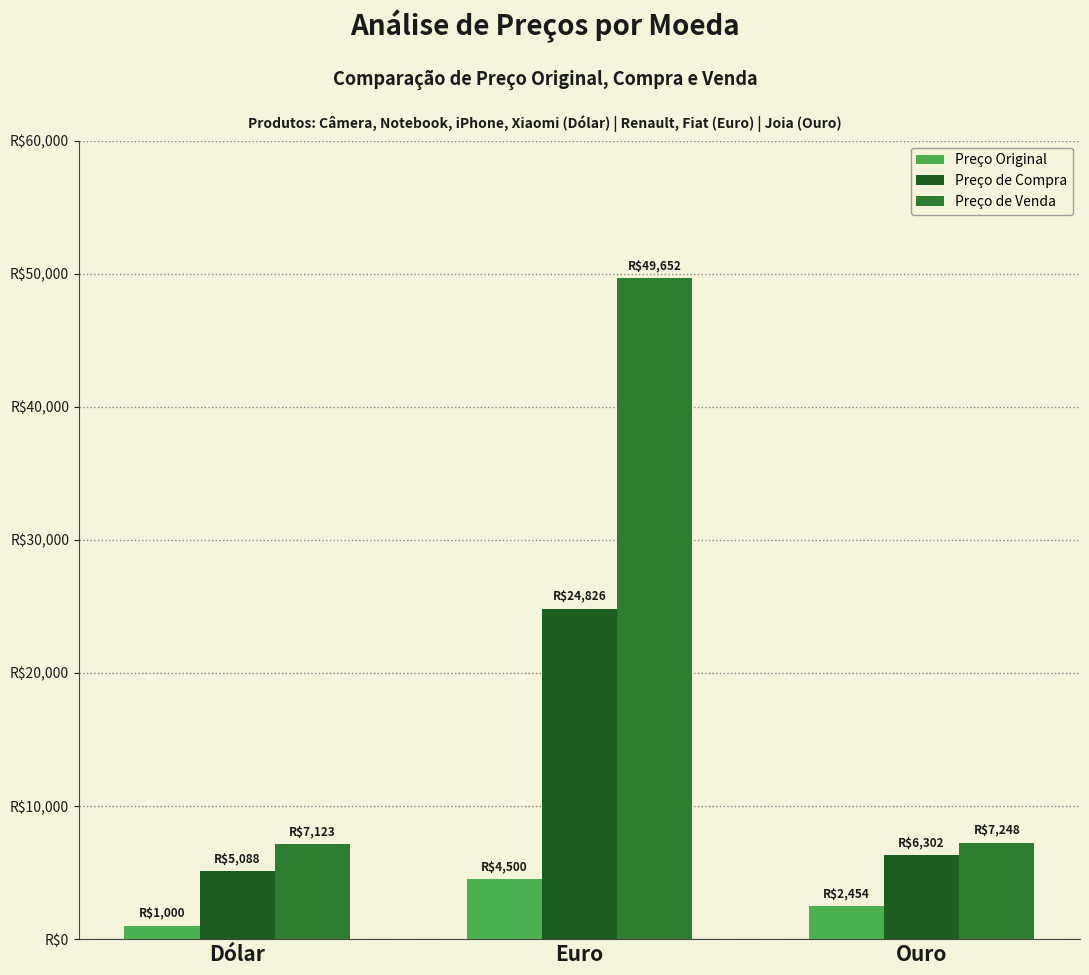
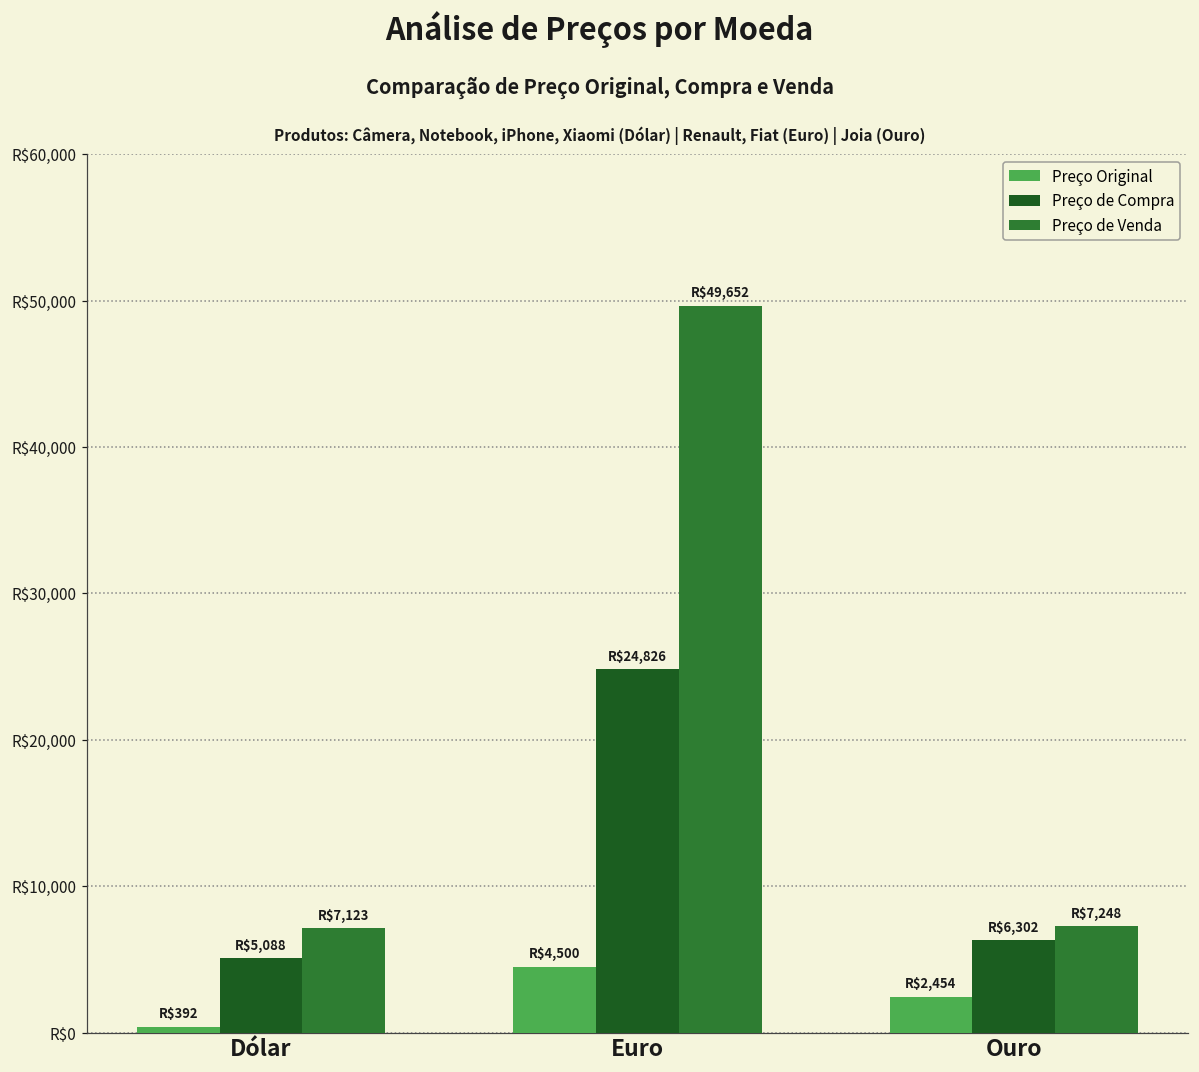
Preço Original, Dólar: $1,000 -> $392
